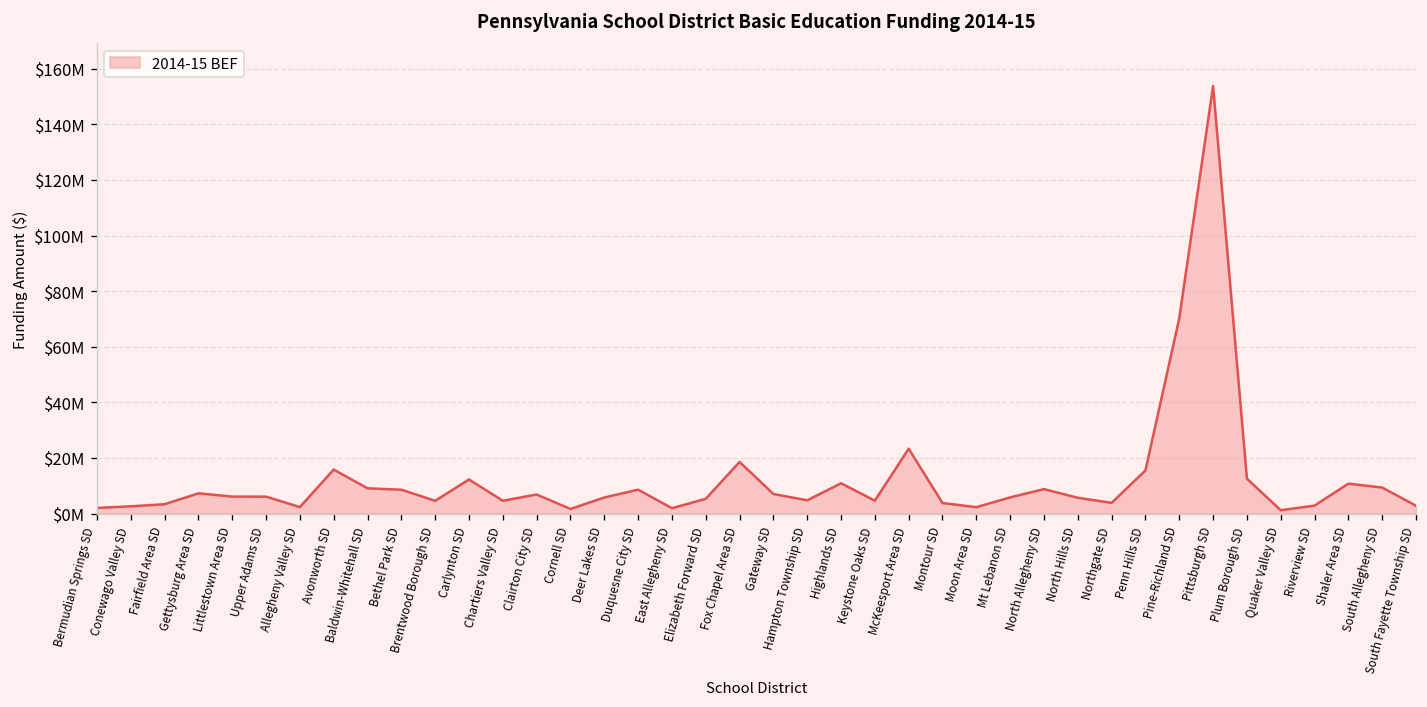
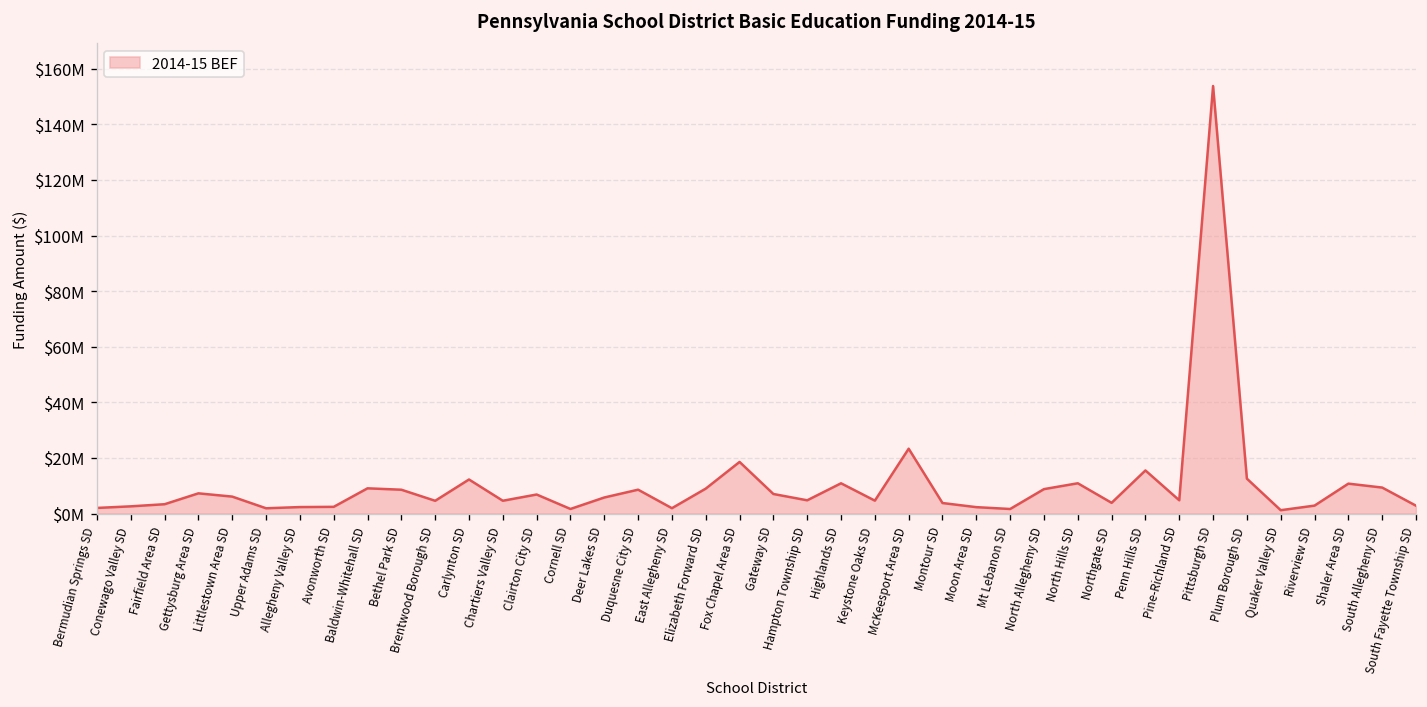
Upper Adams SD: $6000000 -> $2000000
Avonworth SD: $16000000 -> $2000000
Elizabeth Forward SD: $5000000 -> $9000000
Mt Lebanon SD: $6000000 -> $2000000
North Hills SD: $6000000 -> $11000000
Pine-Richland SD: $70000000 -> $5000000
